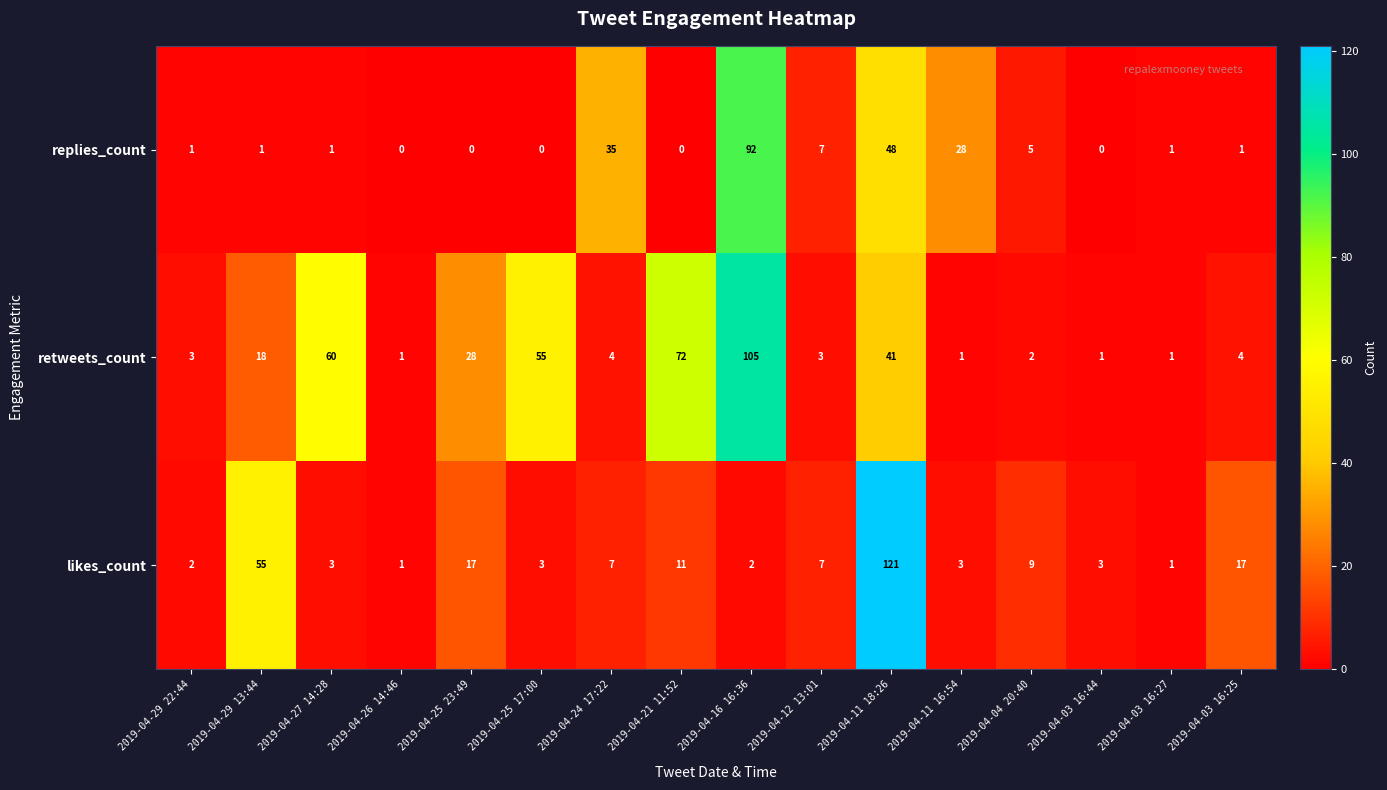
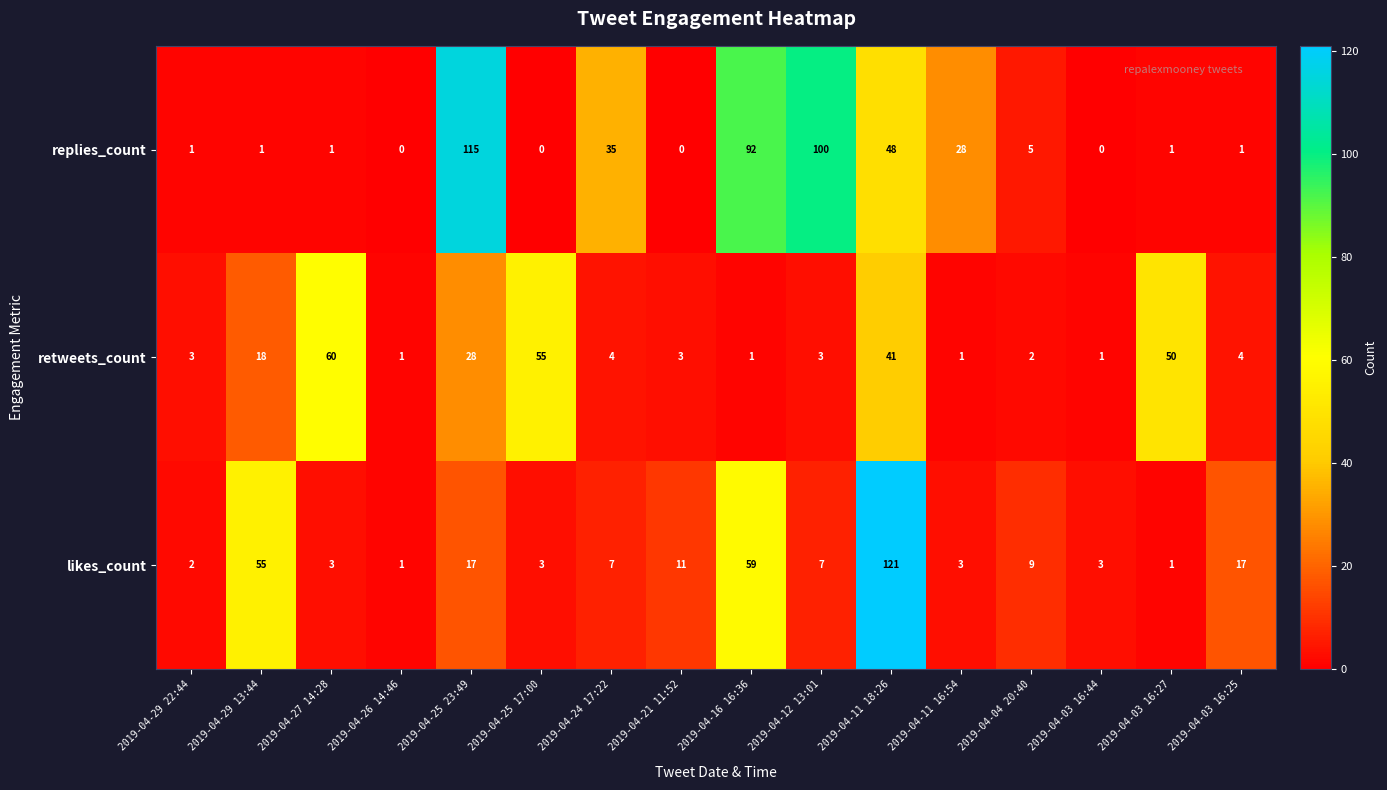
replies_count, 2019-04-25 23:49: 0 -> 115
replies_count, 2019-04-12 13:01: 7 -> 100
retweets_count, 2019-04-21 11:52: 72 -> 3
retweets_count, 2019-04-16 16:36: 105 -> 1
retweets_count, 2019-04-03 16:27: 1 -> 50
likes_count, 2019-04-16 16:36: 2 -> 59
